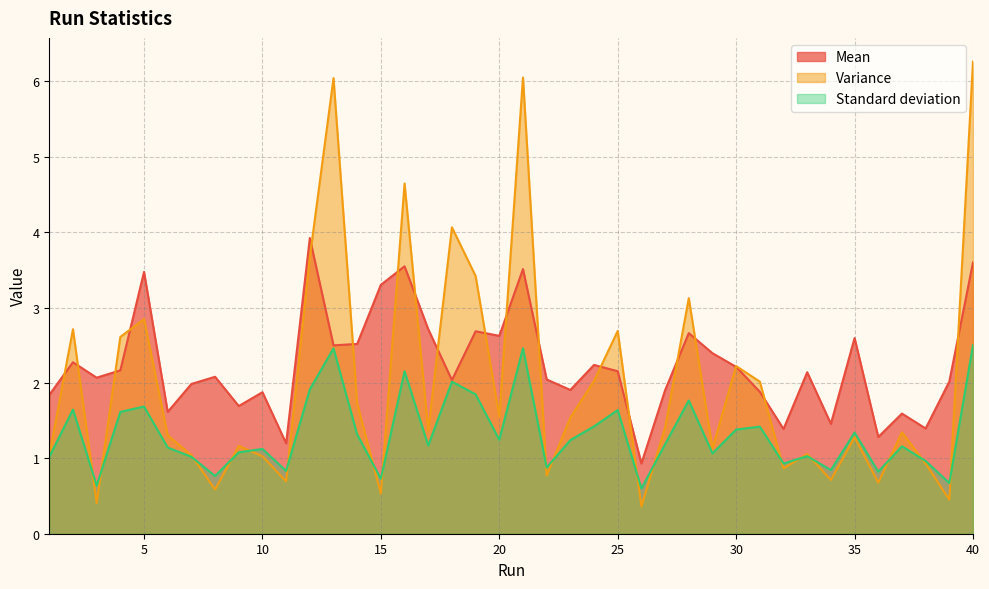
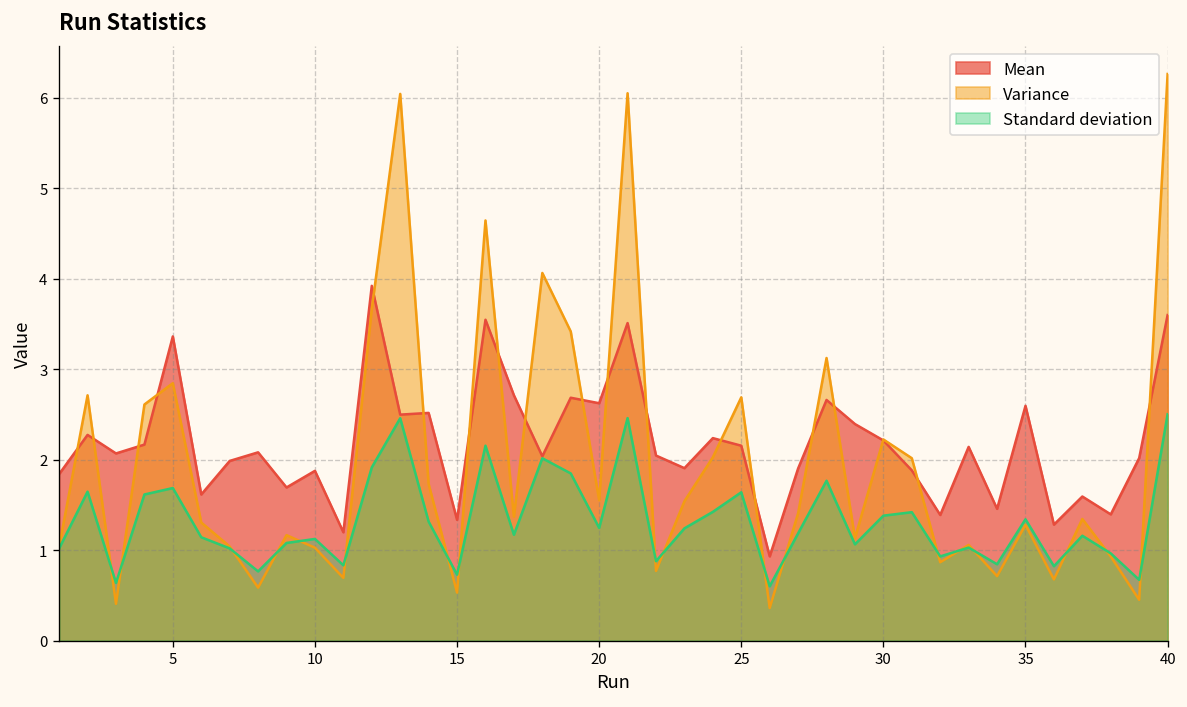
Mean, 5: 3.5 -> 3.4
Mean, 15: 3.3 -> 1.3
